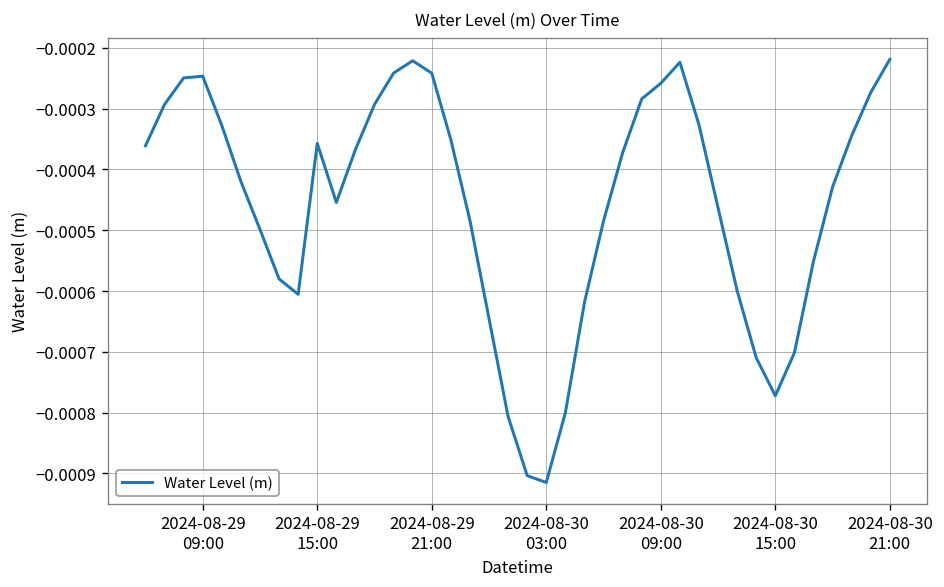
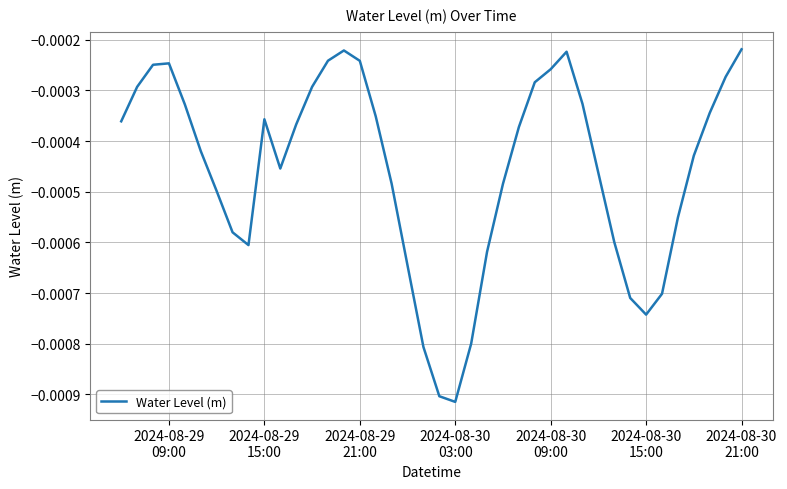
2024-08-30 15:00: -0.00077 -> -0.00074
